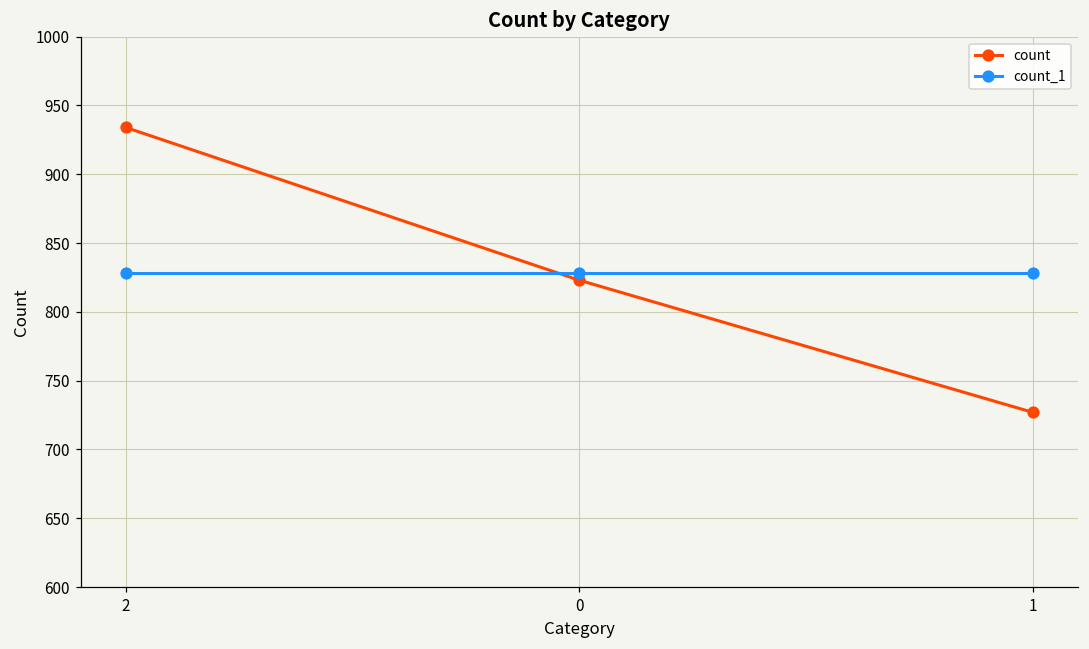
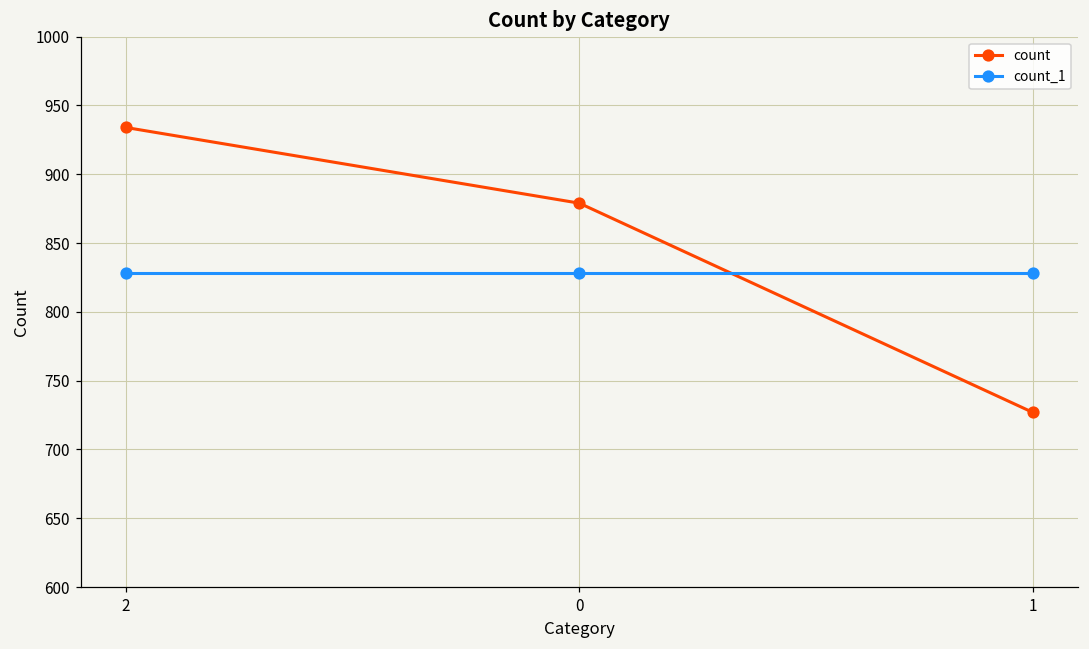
count, 0: 823 -> 879
